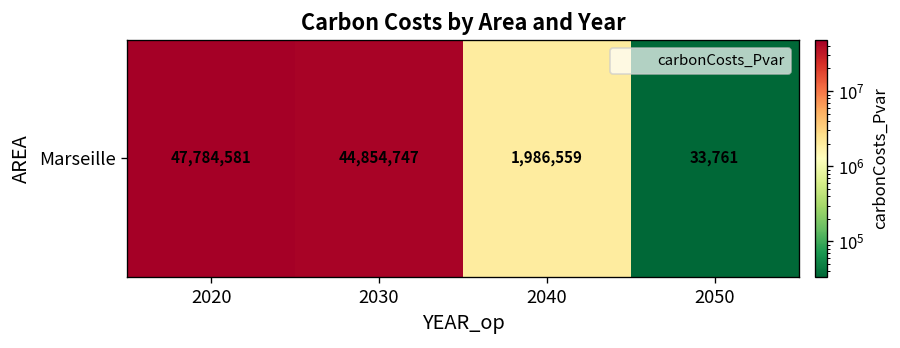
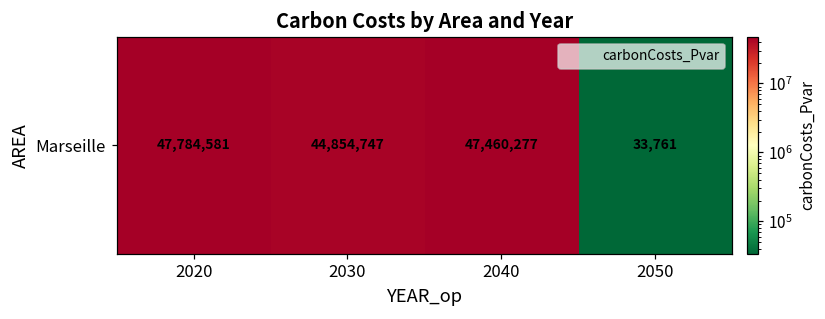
Marseille, 2040: 1,986,559 -> 47,460,277
